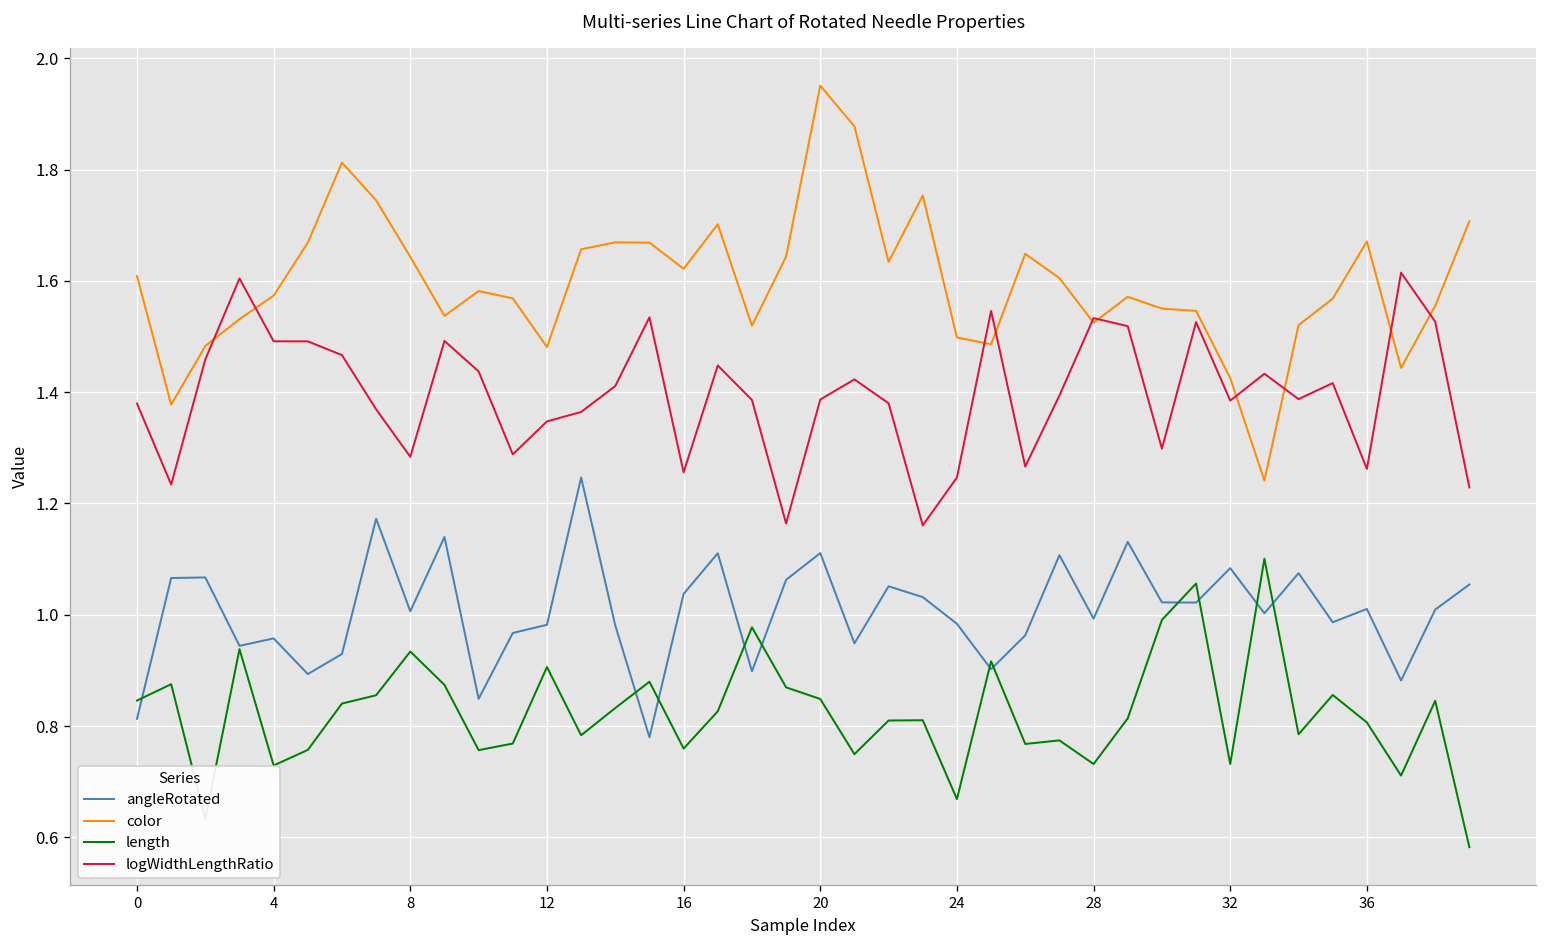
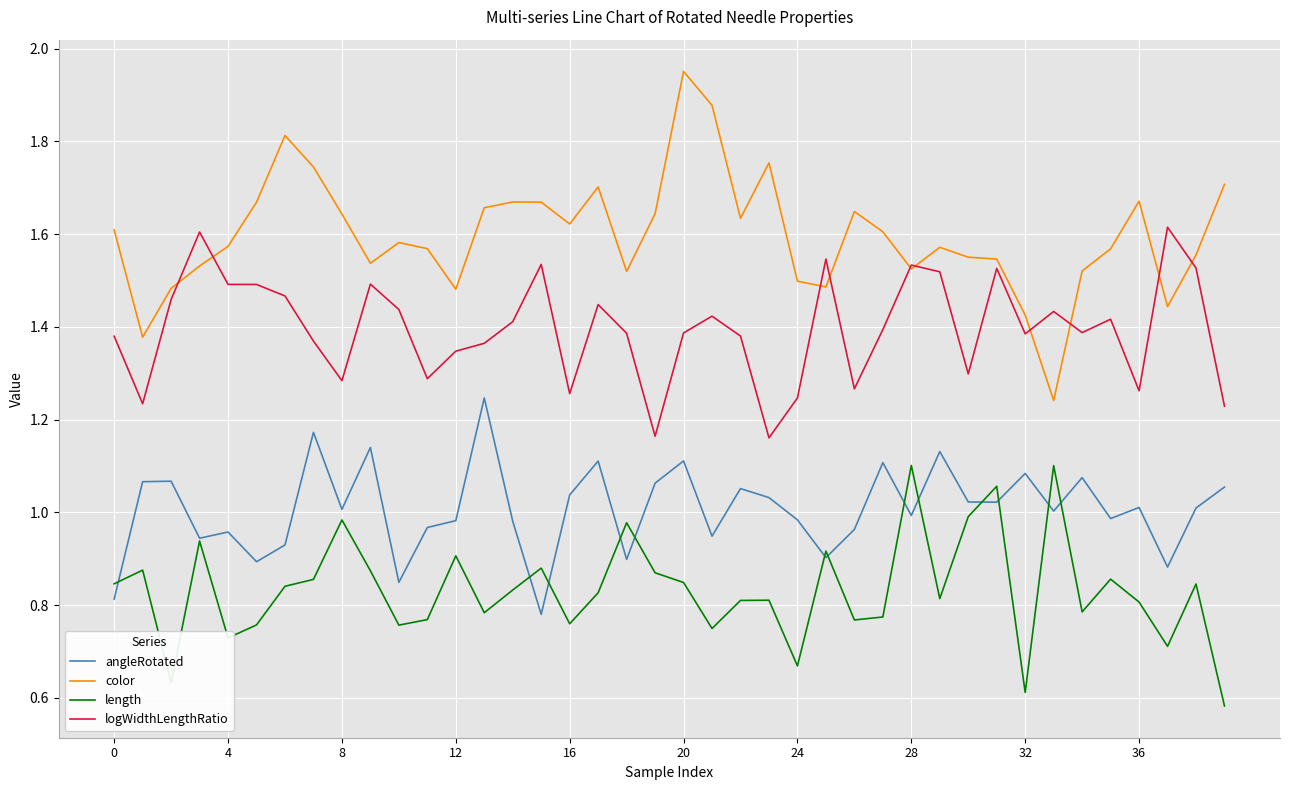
length, 8: 0.93 -> 0.98
length, 28: 0.73 -> 1.10
length, 32: 0.73 -> 0.61
